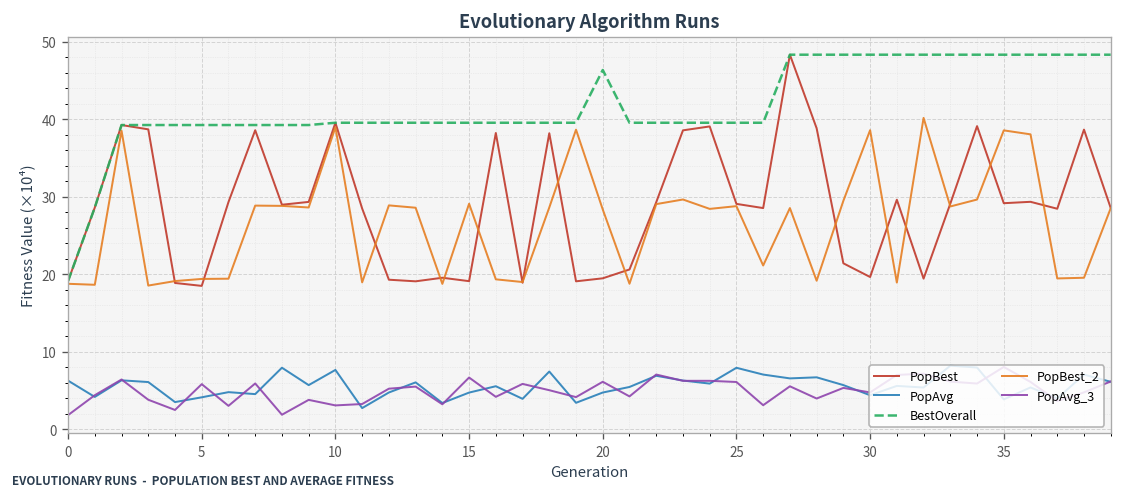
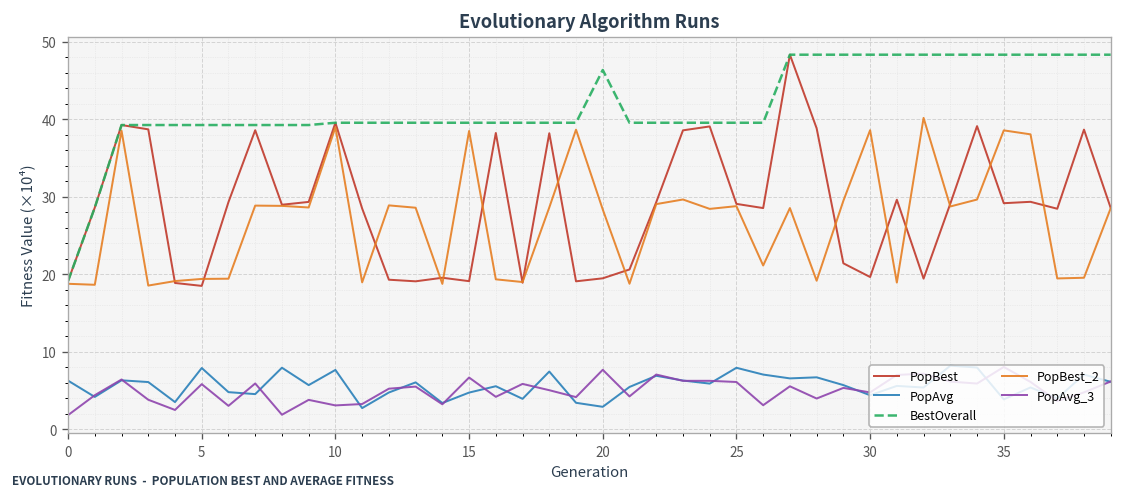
PopAvg, 5: 4 -> 8
PopBest_2, 15: 29 -> 39
PopAvg, 20: 5 -> 3
PopAvg_3, 20: 6 -> 8
